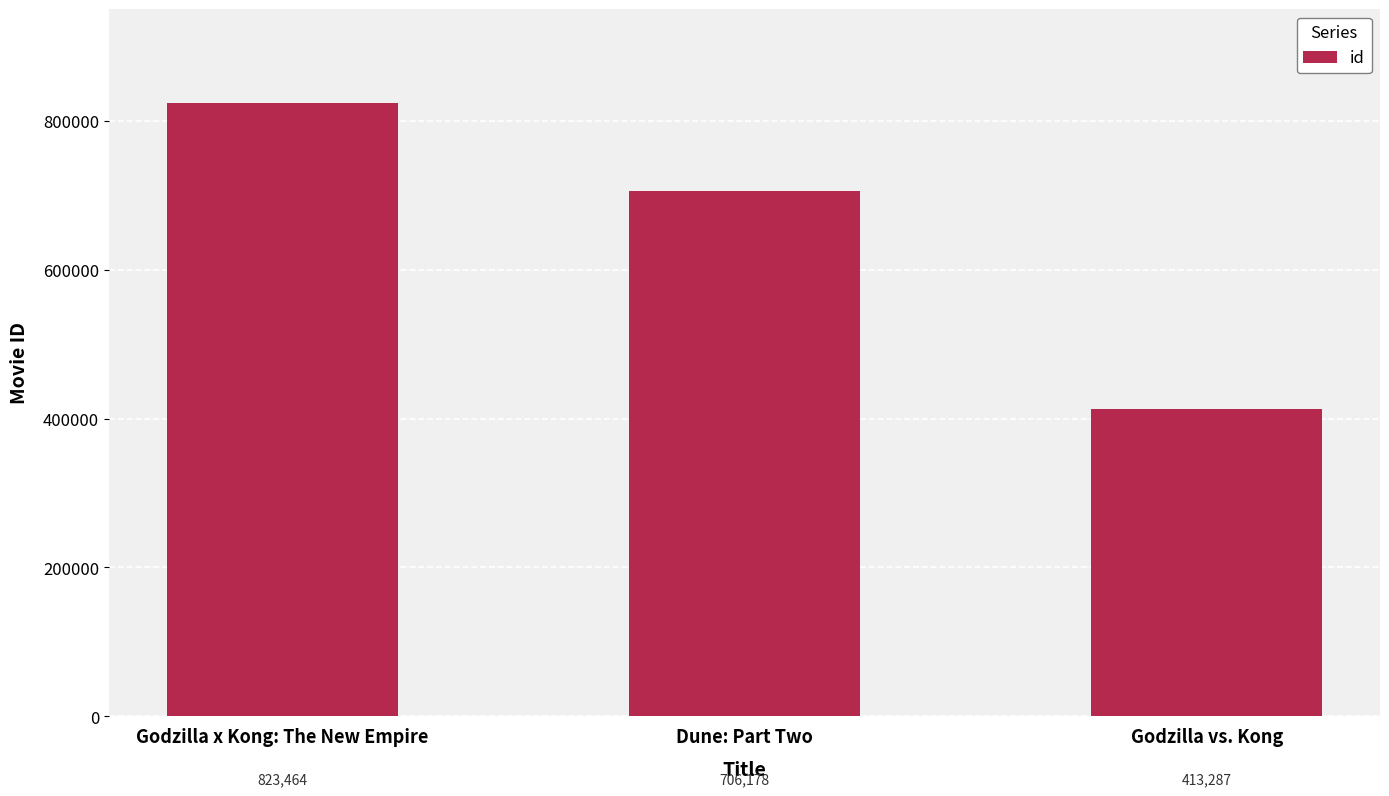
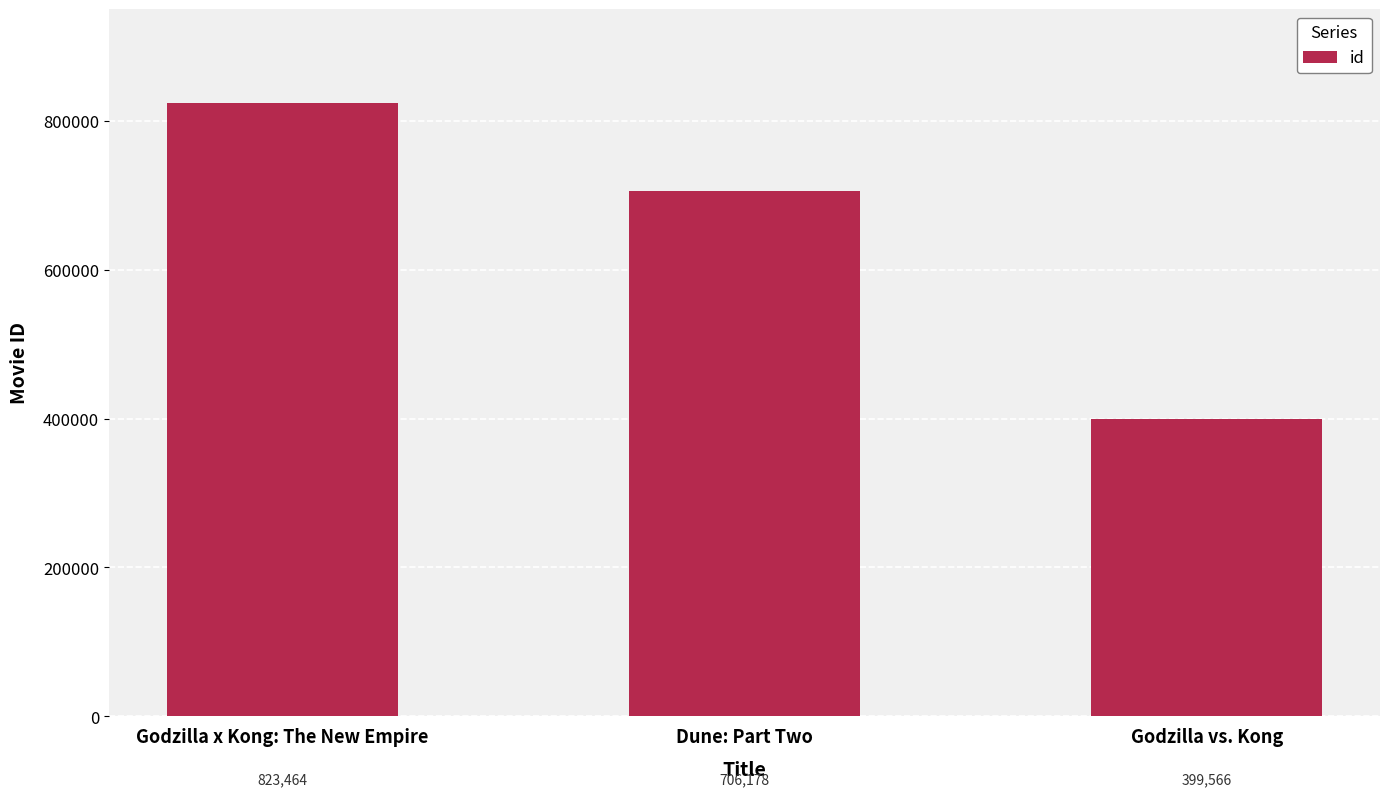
Godzilla vs. Kong: 413,287 -> 399,566
